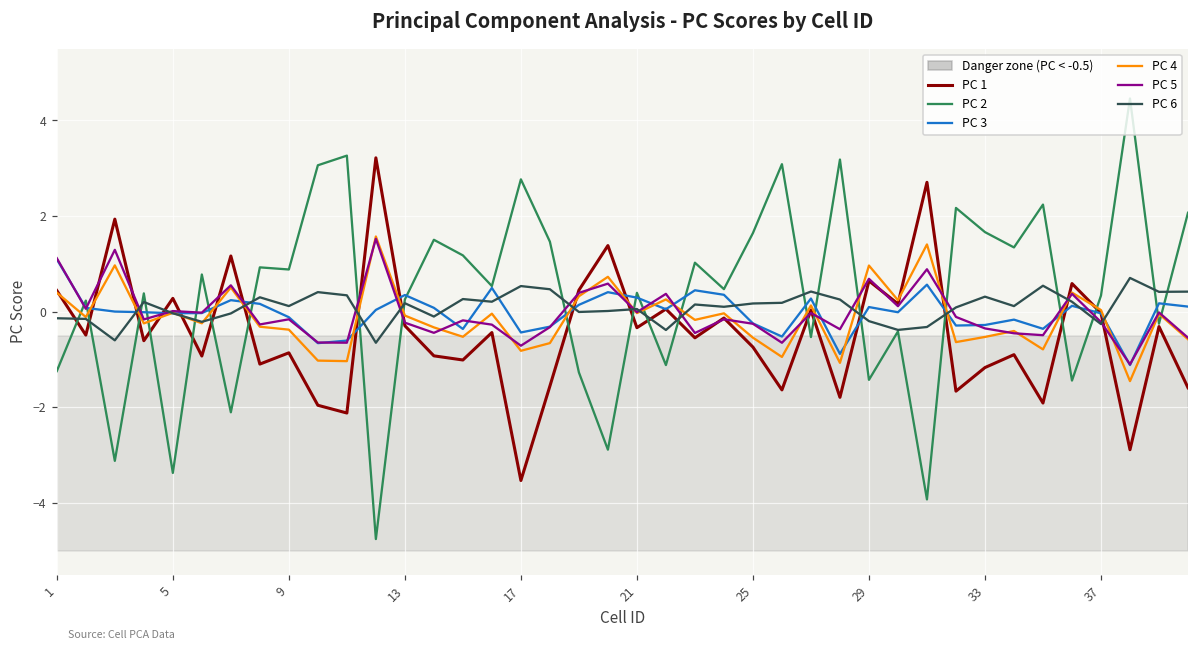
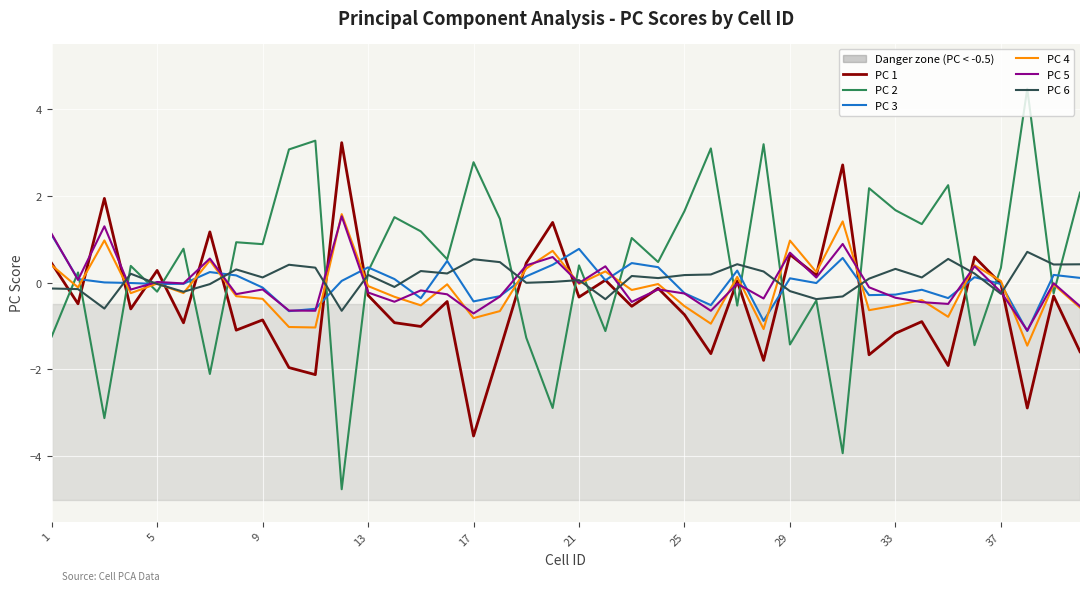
PC 2, 5: -3.4 -> -0.2
PC 3, 21: 0.3 -> 0.8
